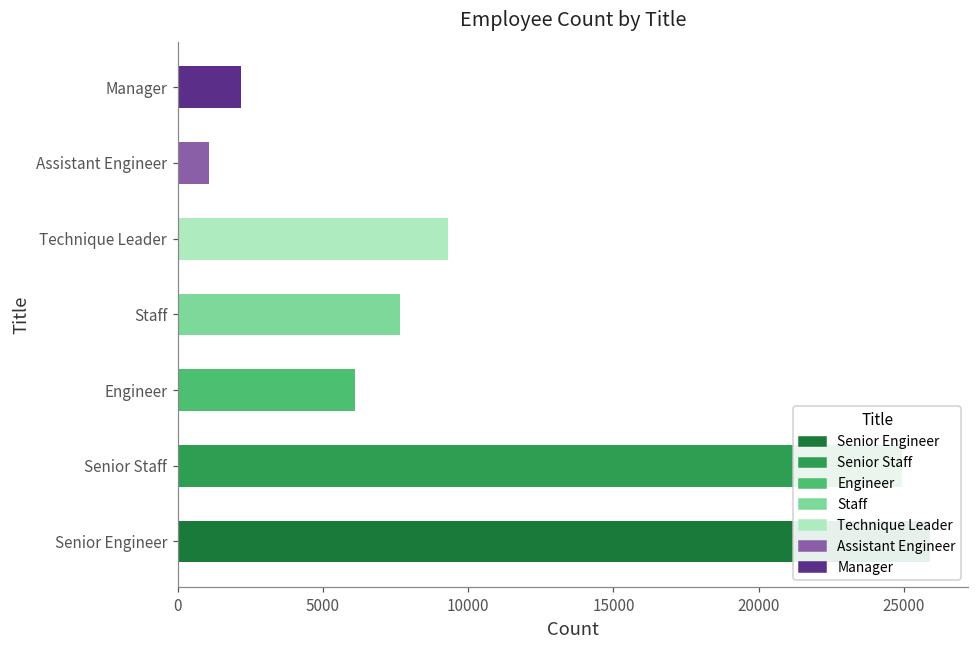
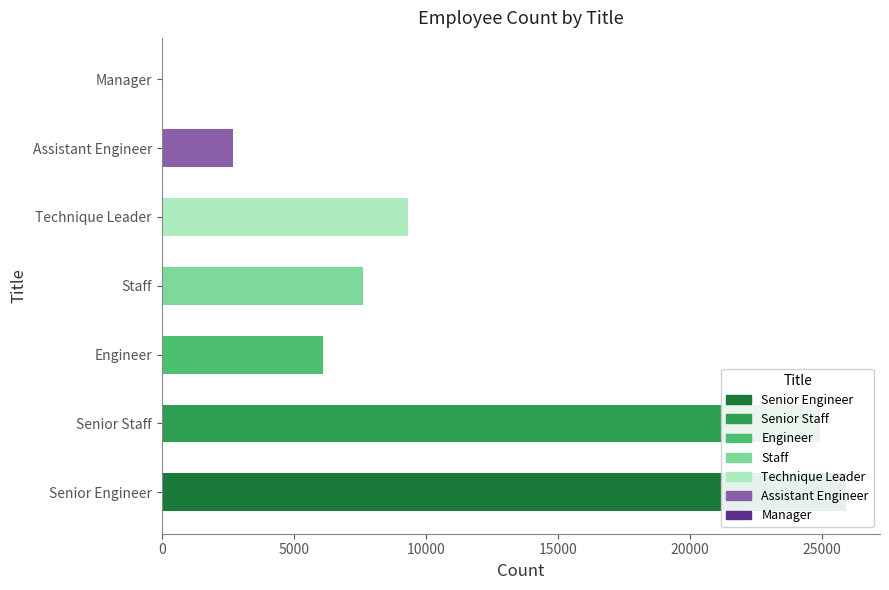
Manager: 2200 -> 0
Assistant Engineer: 1100 -> 2700
